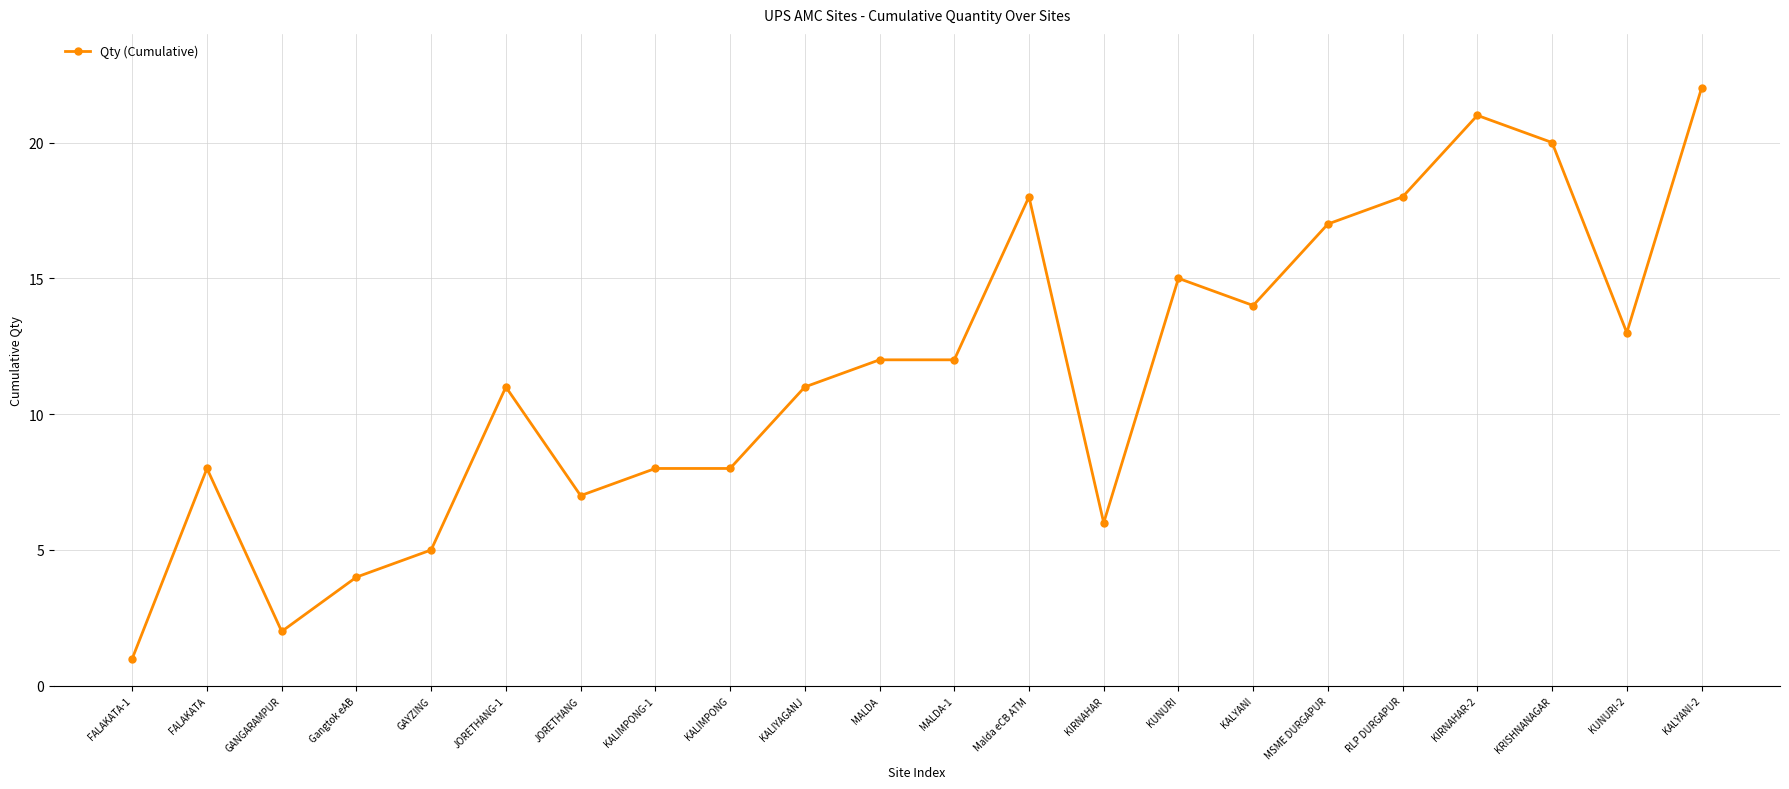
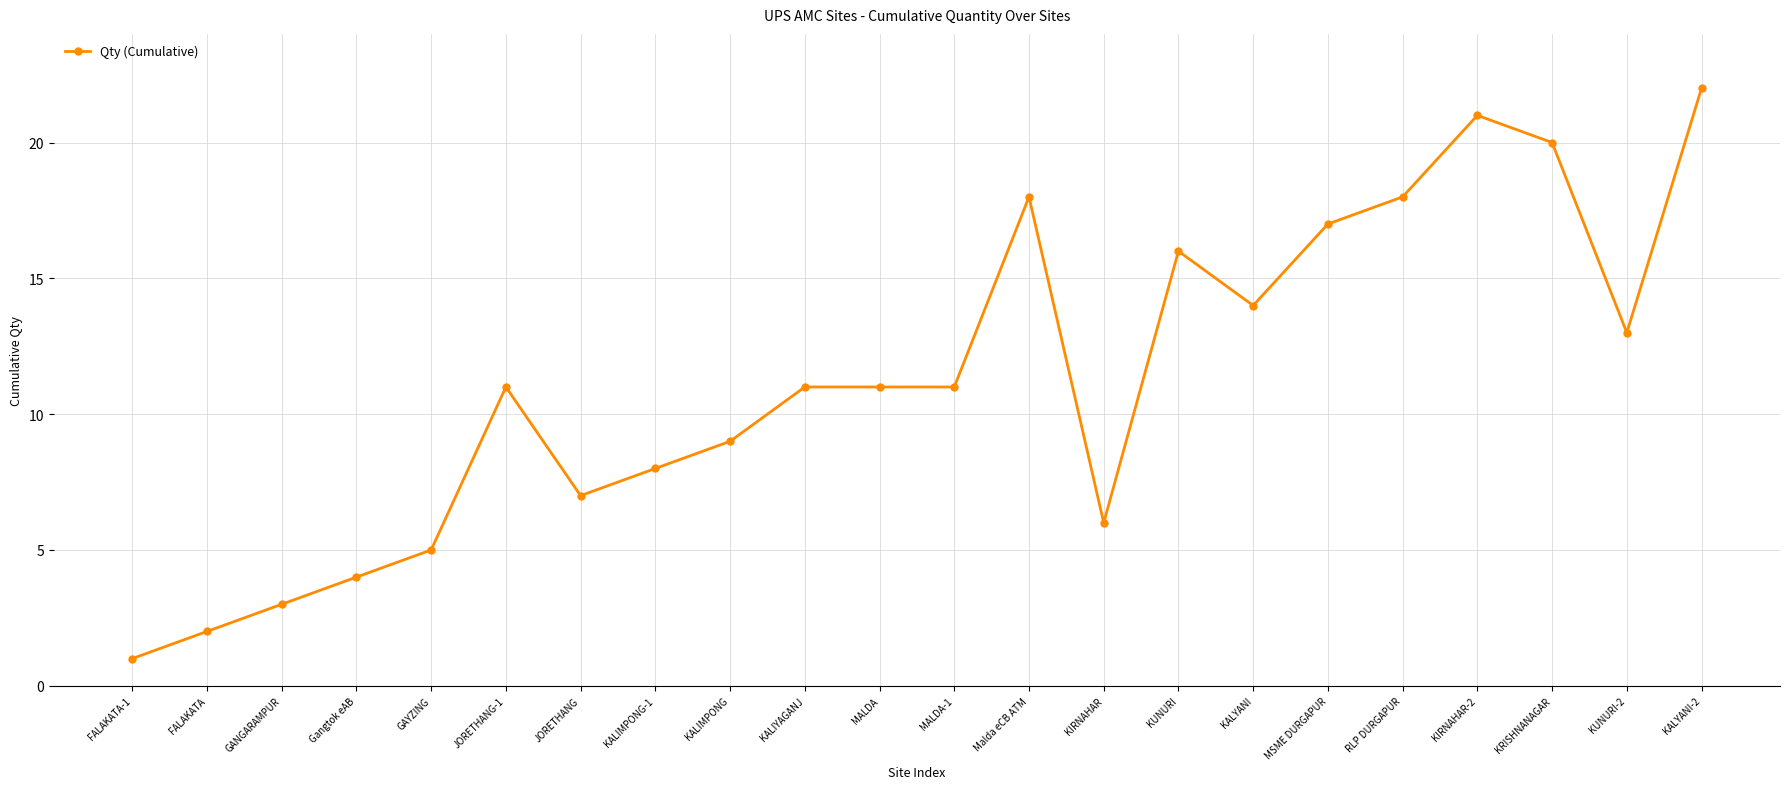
FALAKATA: 8 -> 2
GANGARAMPUR: 2 -> 3
KALIMPONG: 8 -> 9
MALDA: 12 -> 11
MALDA-1: 12 -> 11
KUNURI: 15 -> 16
